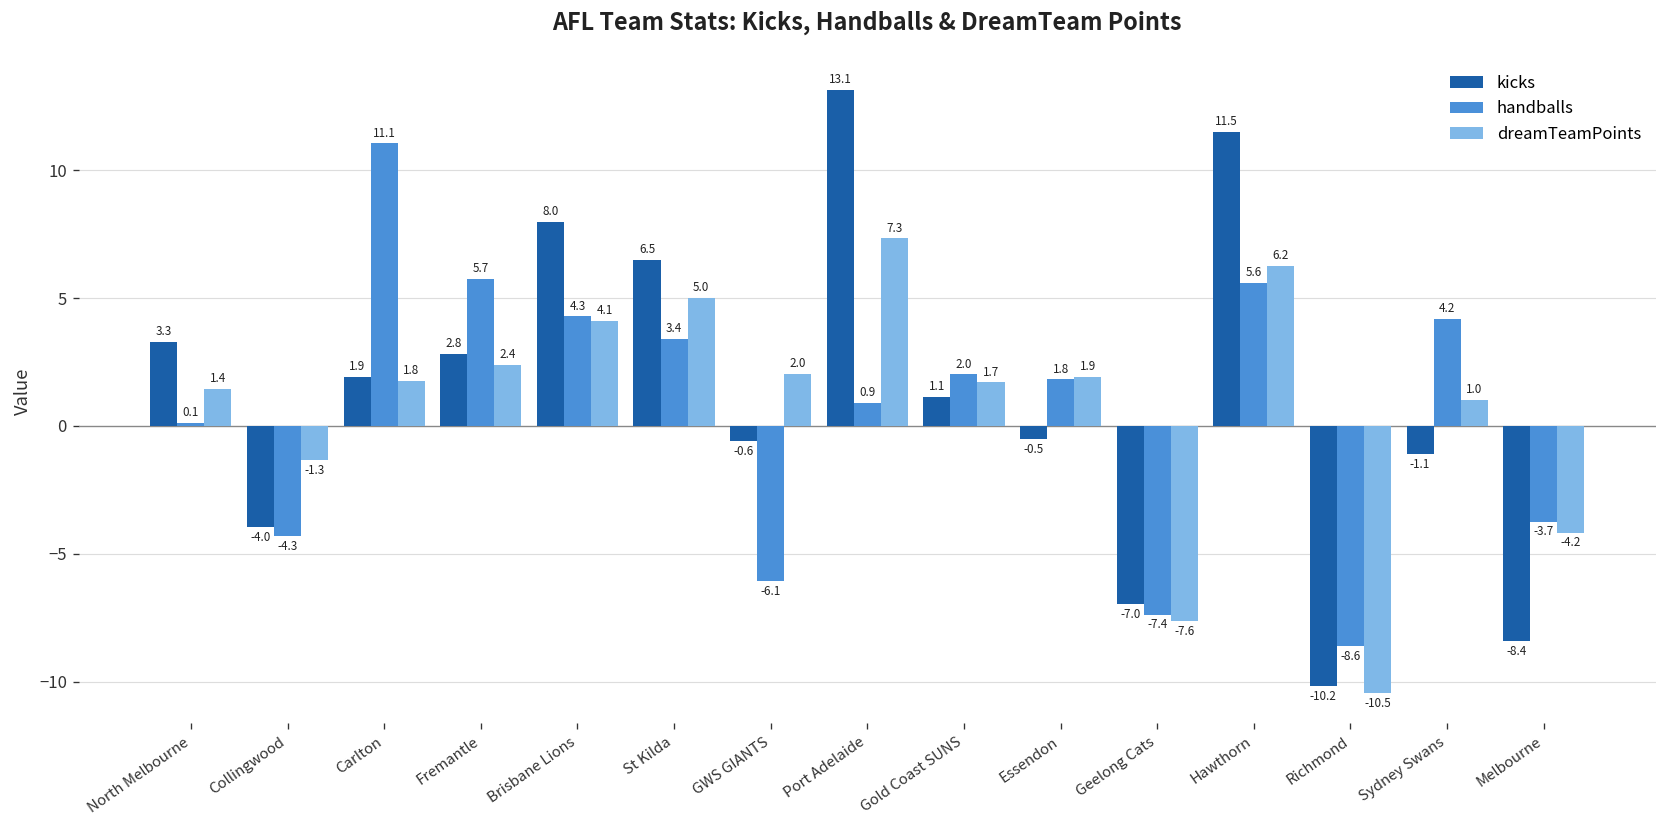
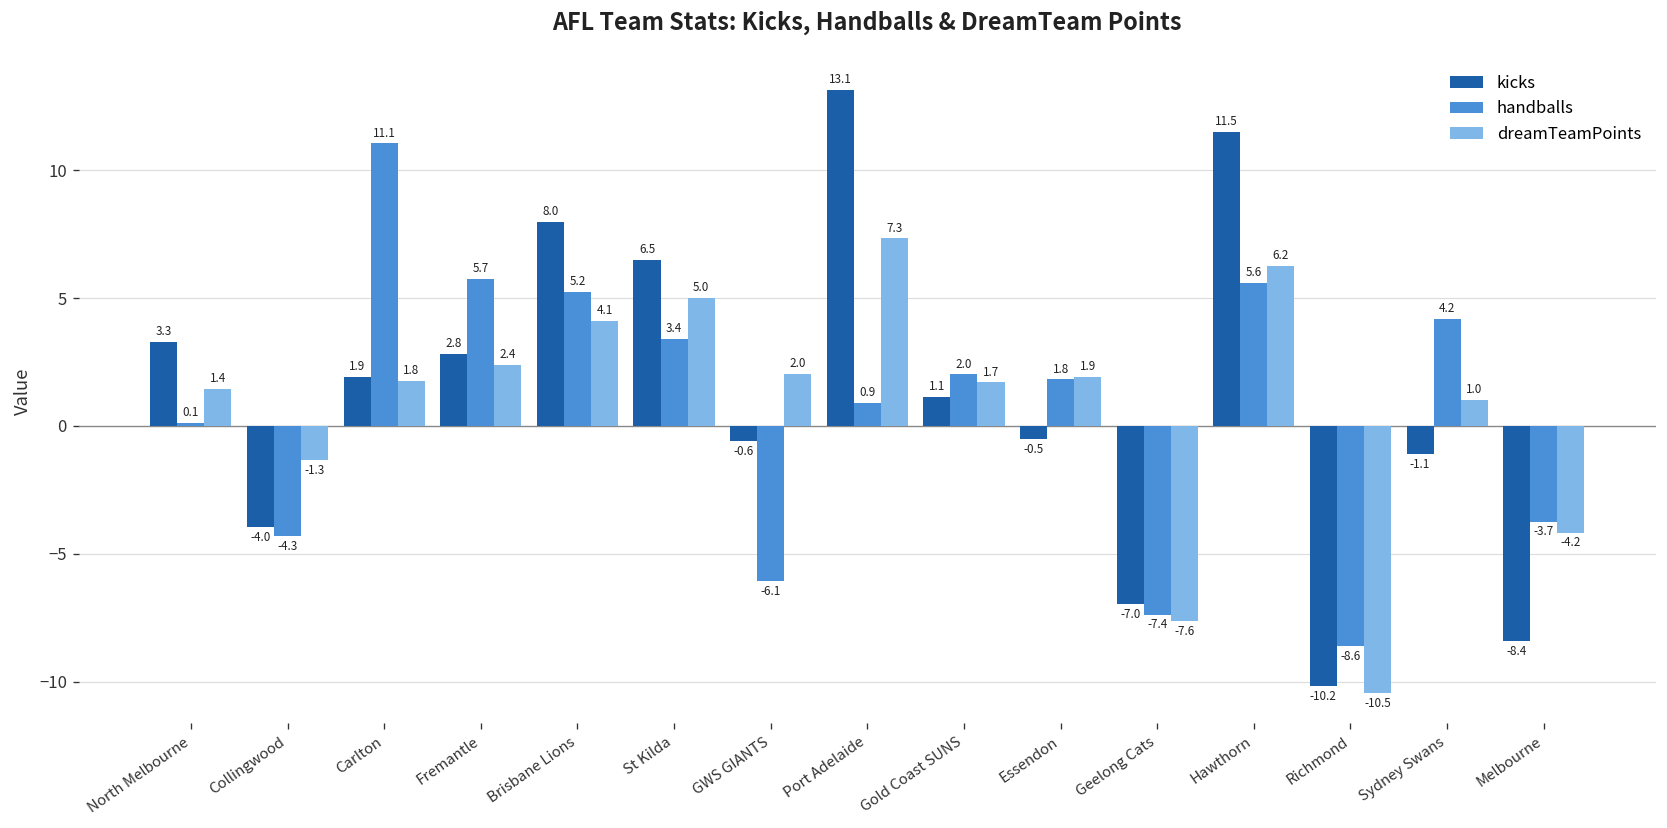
handballs, Brisbane Lions: 4.3 -> 5.2
